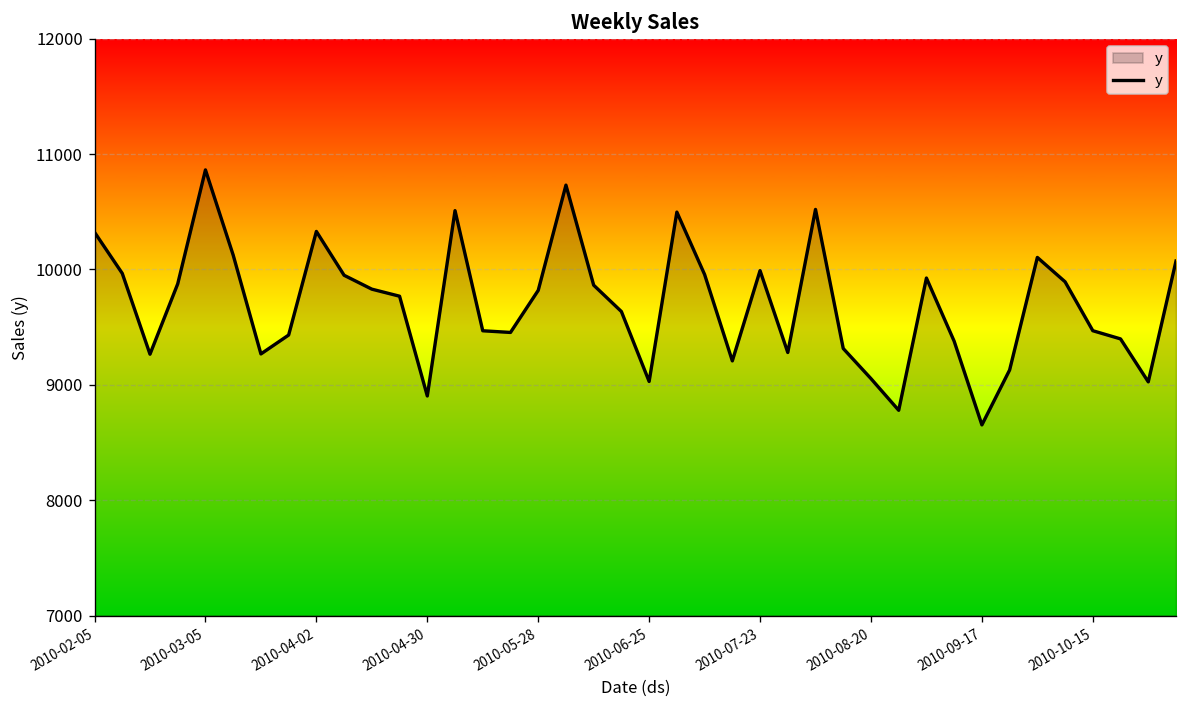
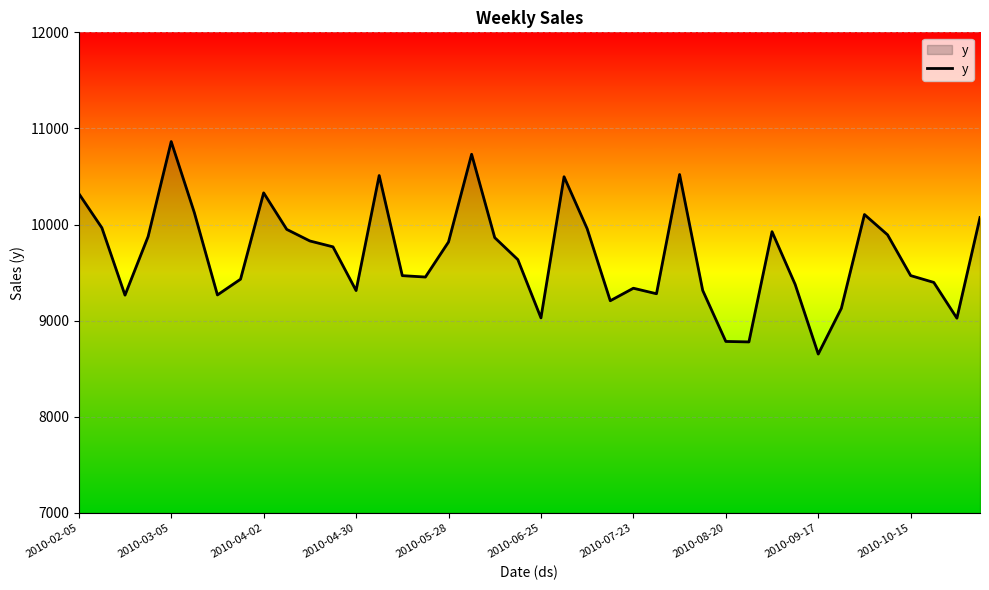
2010-04-30: 8900 -> 9300
2010-07-23: 10000 -> 9300
2010-08-20: 9100 -> 8800
